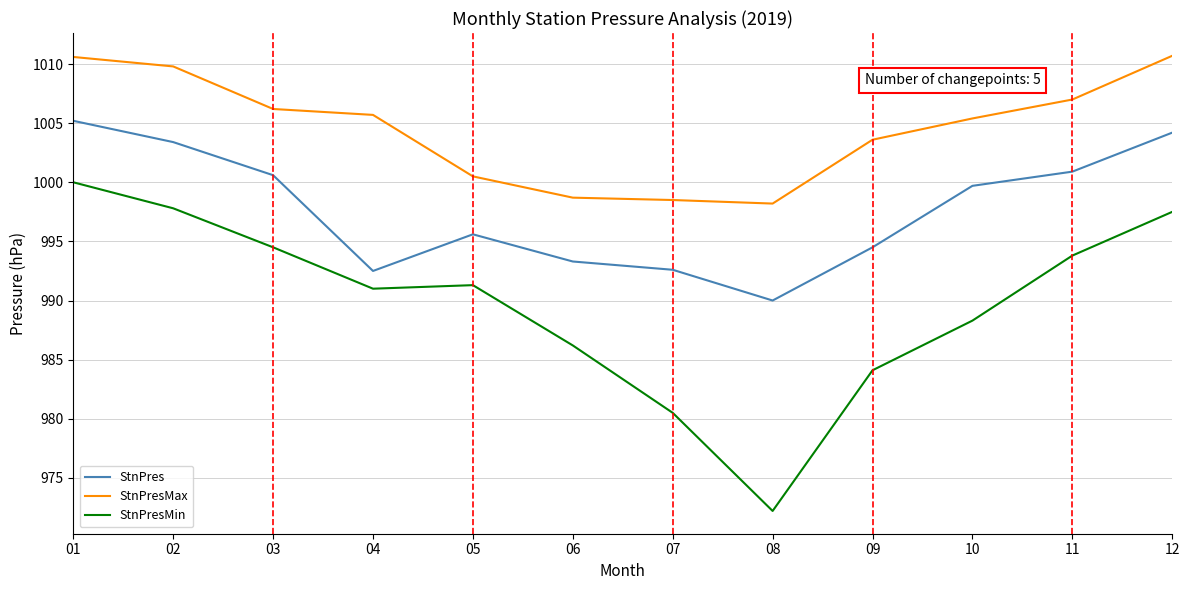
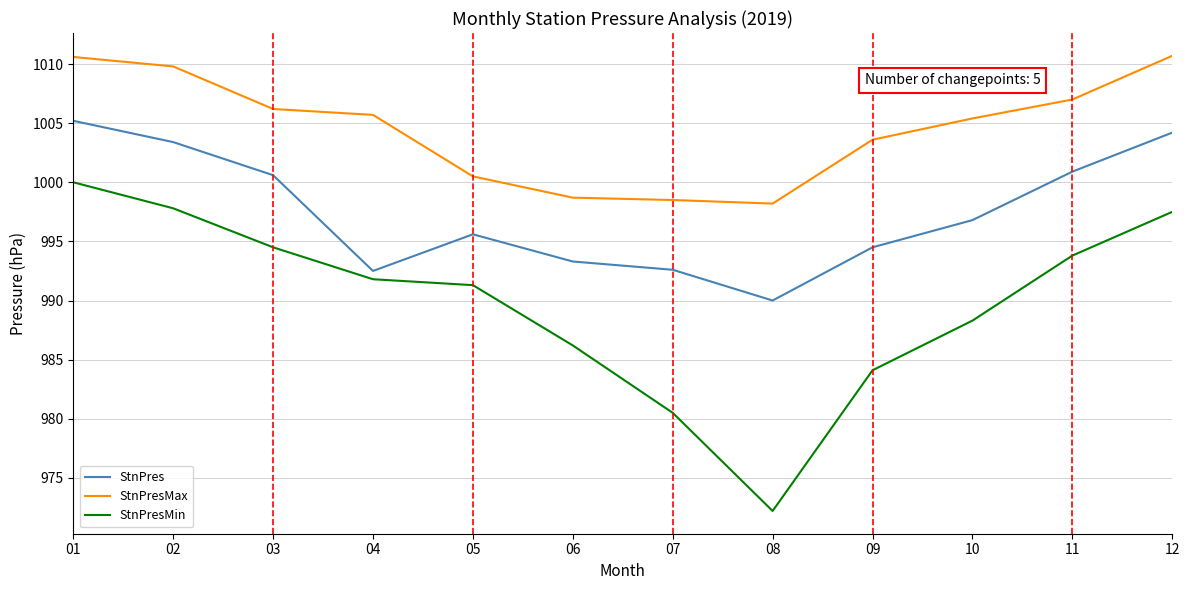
StnPresMin, 04: 991.0 -> 991.8
StnPres, 10: 999.7 -> 996.8
